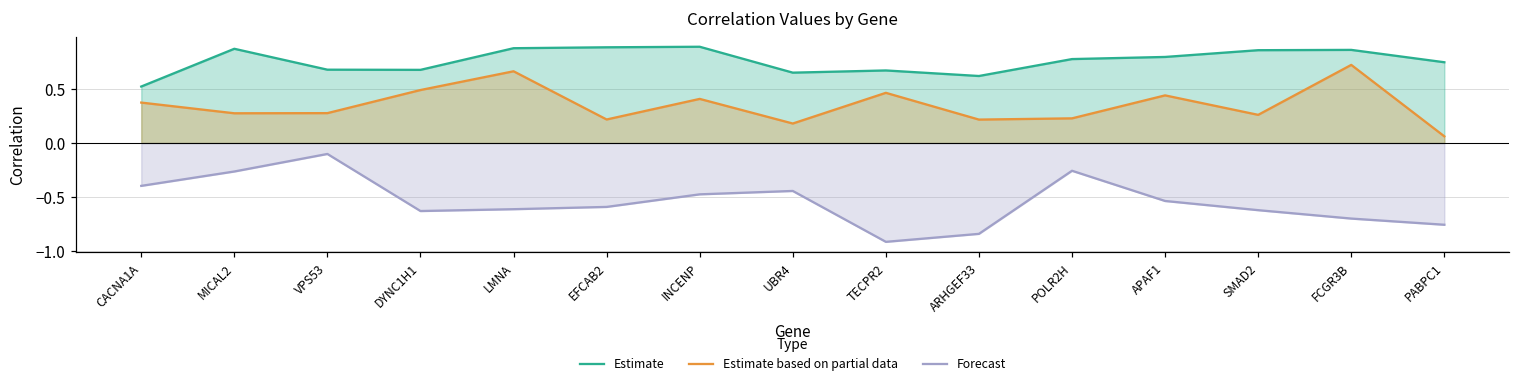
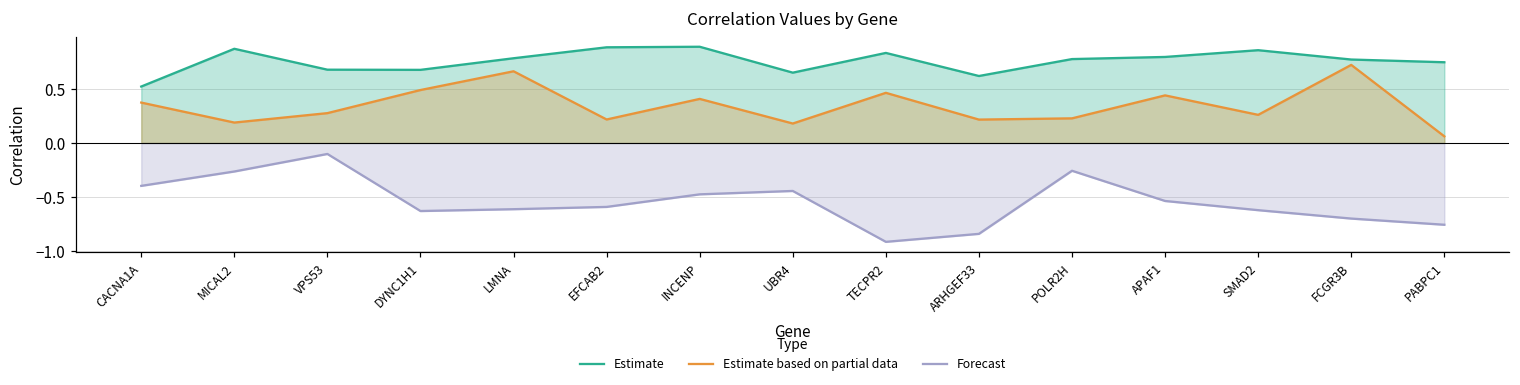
Estimate based on partial data, MICAL2: 0.3 -> 0.2
Estimate, LMNA: 0.9 -> 0.8
Estimate, TECPR2: 0.7 -> 0.8
Estimate, FCGR3B: 0.9 -> 0.8
